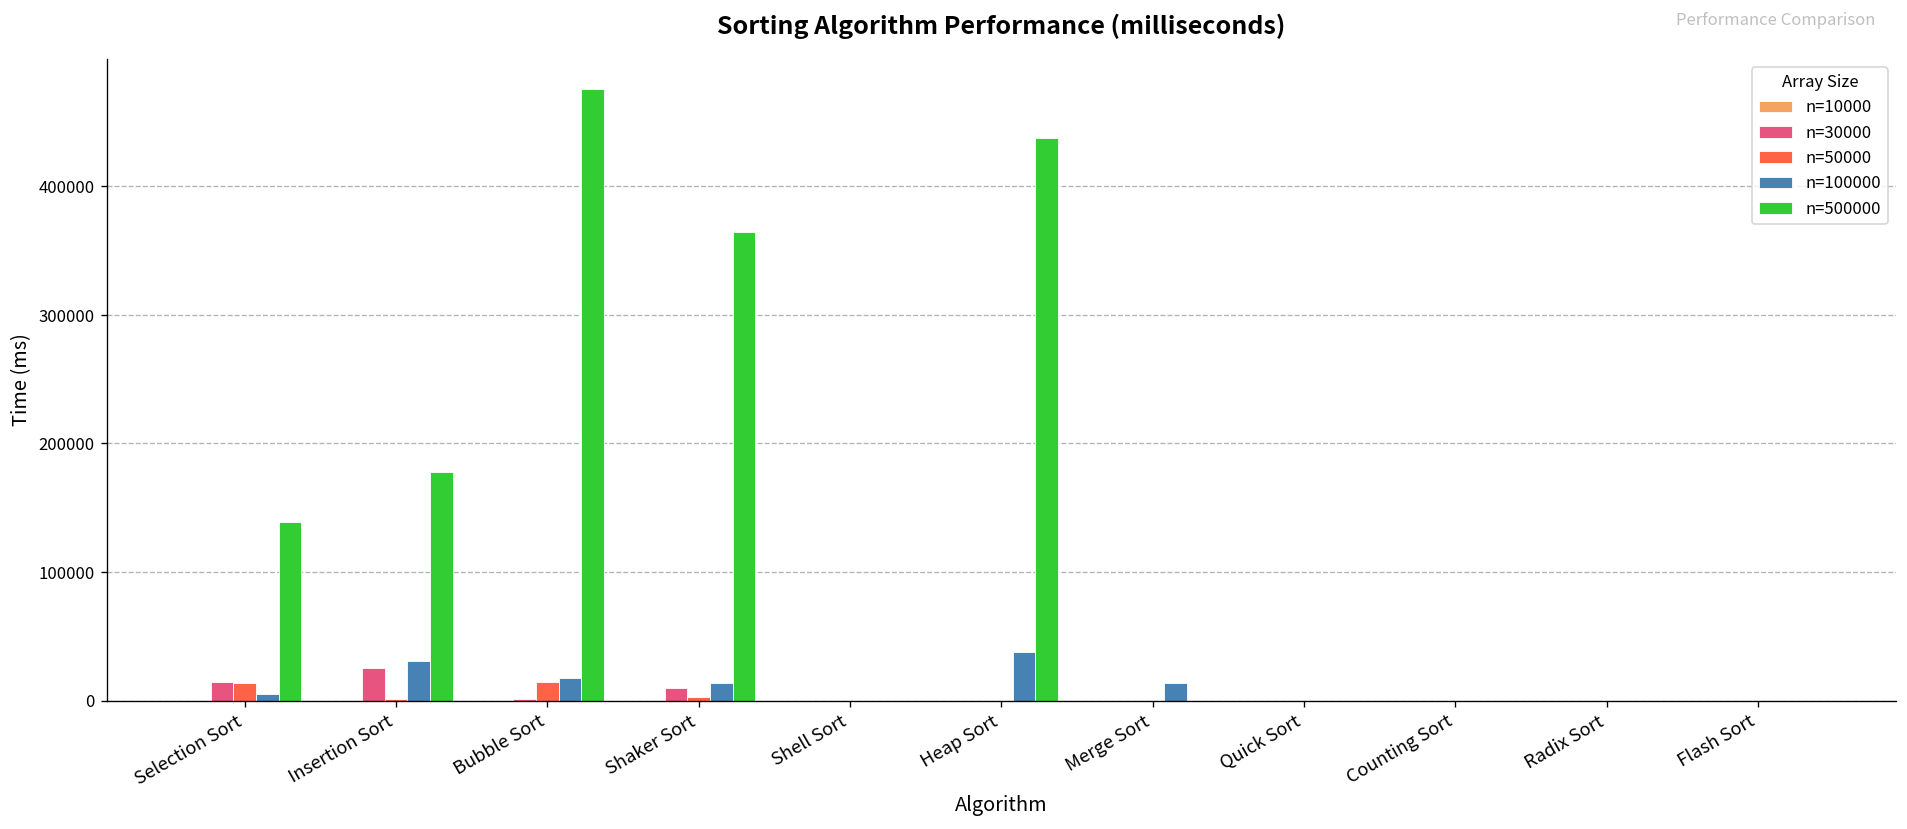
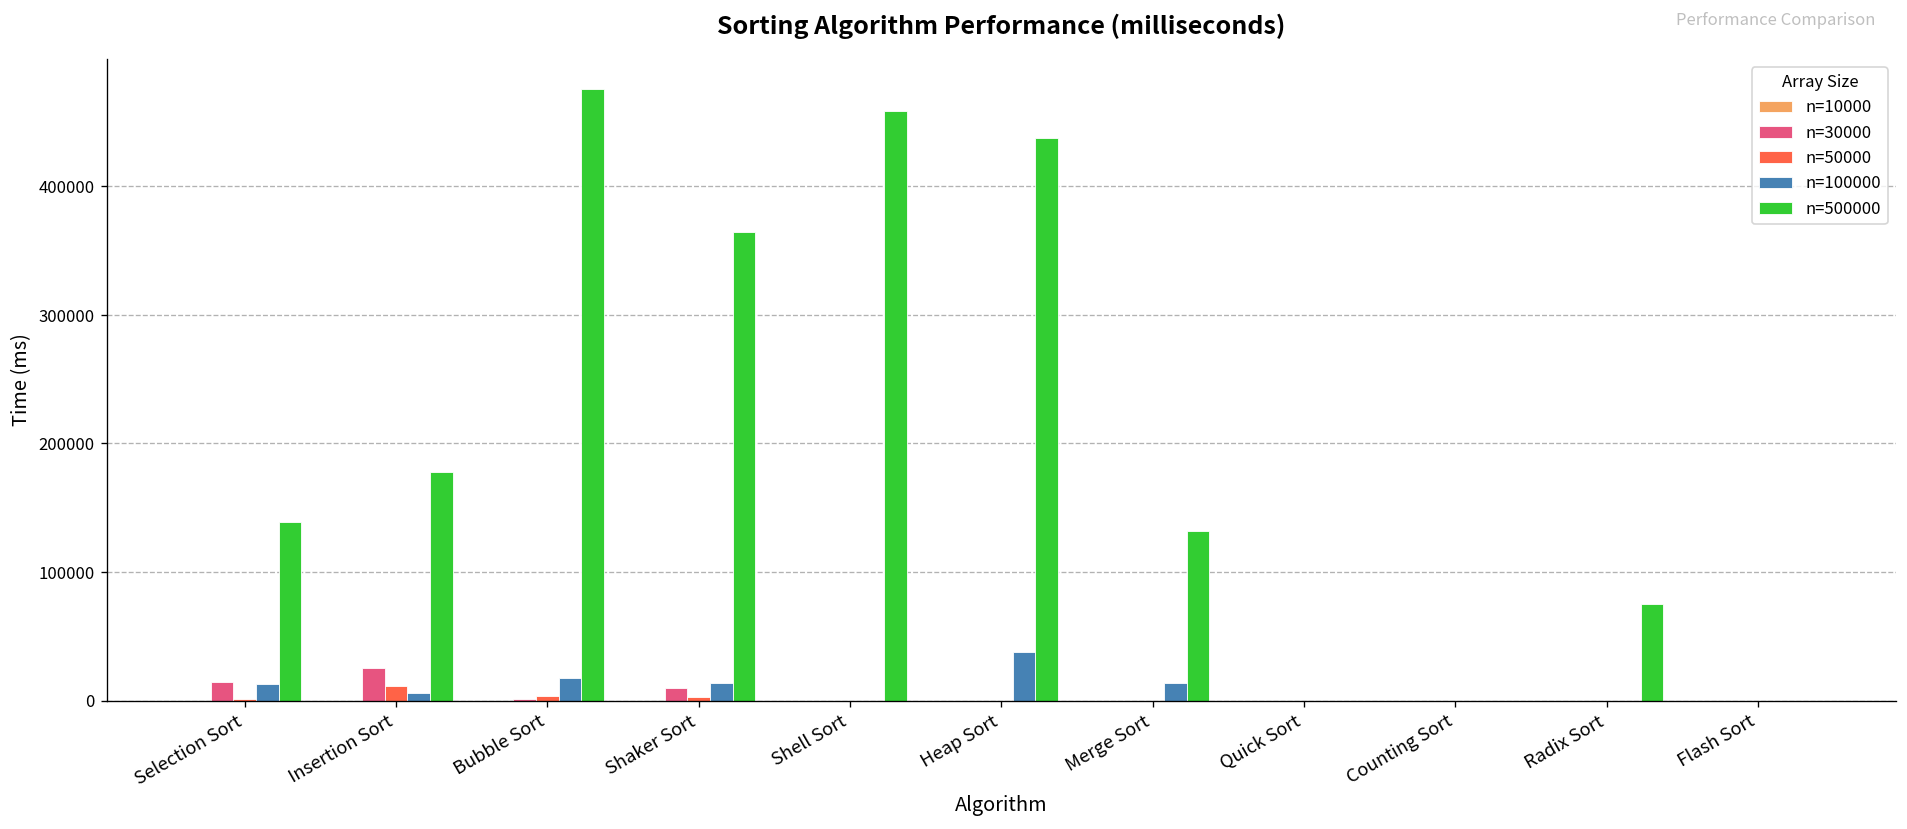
n=50000, Selection Sort: 14000 -> 1000
n=100000, Selection Sort: 5000 -> 13000
n=50000, Insertion Sort: 2000 -> 11000
n=100000, Insertion Sort: 31000 -> 6000
n=50000, Bubble Sort: 14000 -> 4000
n=500000, Shell Sort: 0 -> 459000
n=500000, Merge Sort: 0 -> 132000
n=500000, Radix Sort: 0 -> 75000
